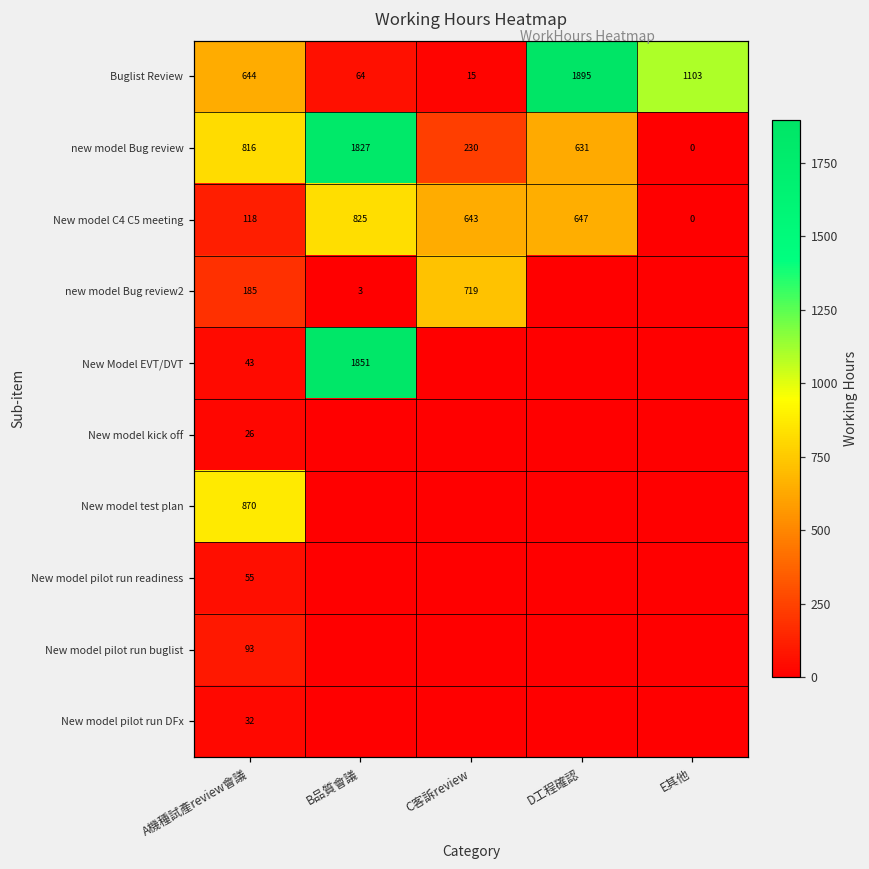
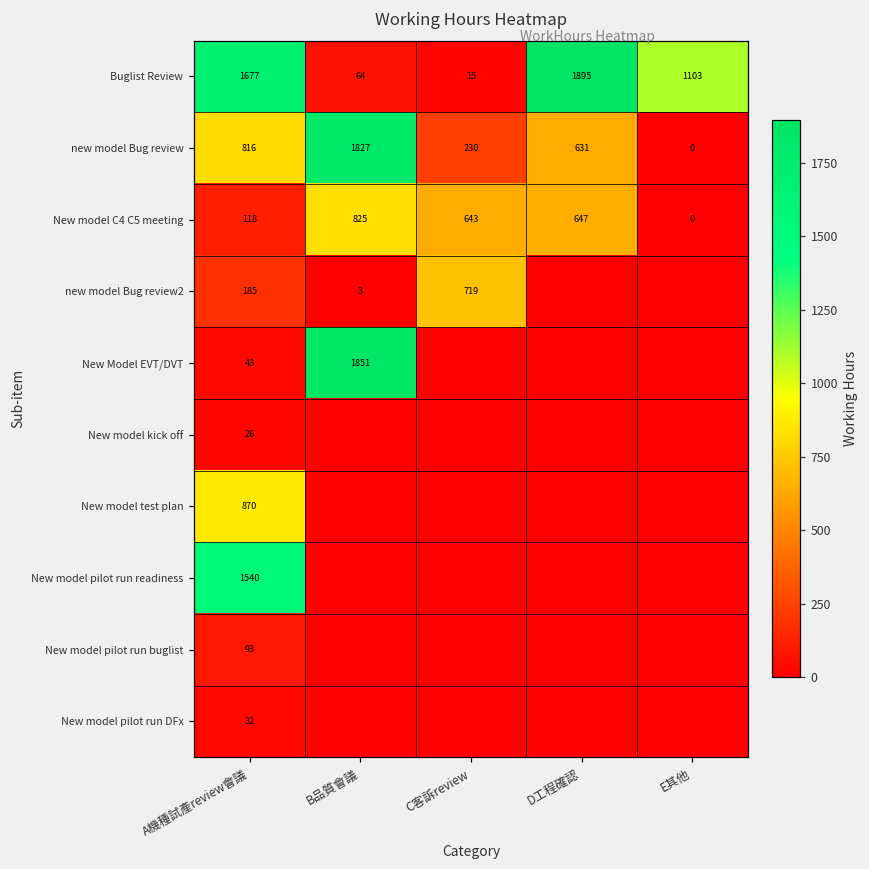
Buglist Review, A機種試產review會議: 644 -> 1677
New model pilot run readiness, A機種試產review會議: 55 -> 1540
